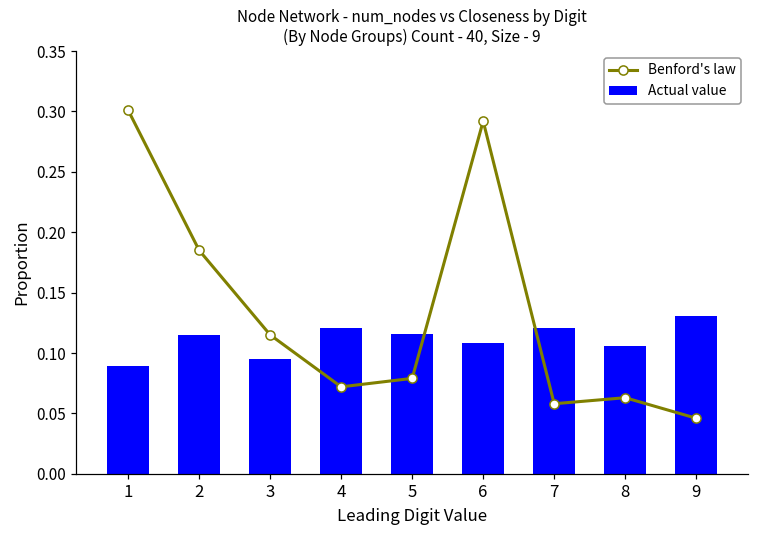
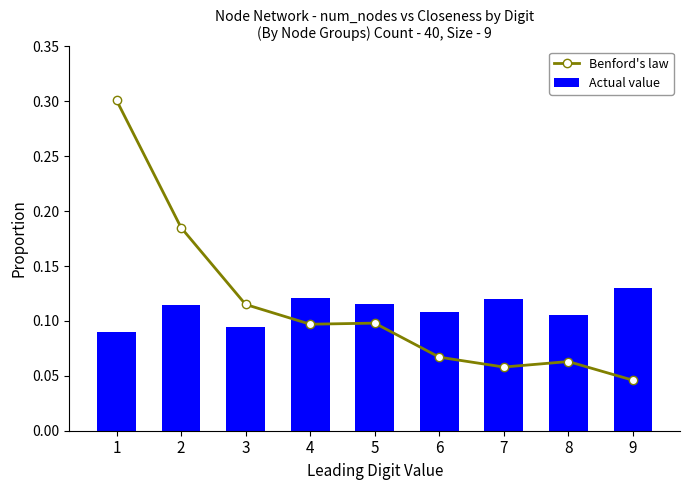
Benford's law, 4: 0.072 -> 0.097
Benford's law, 5: 0.079 -> 0.098
Benford's law, 6: 0.292 -> 0.067
